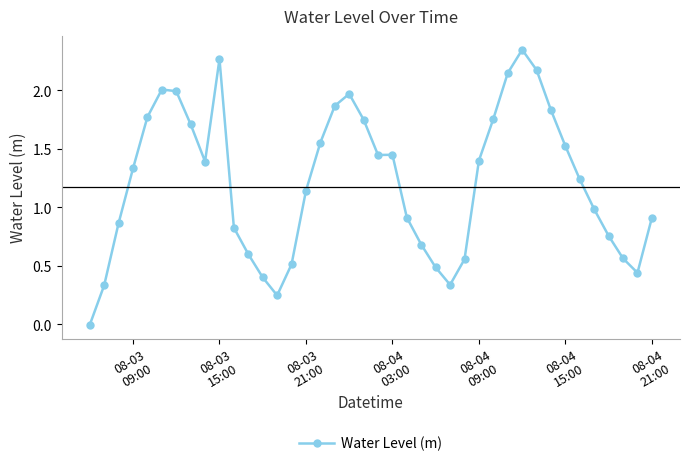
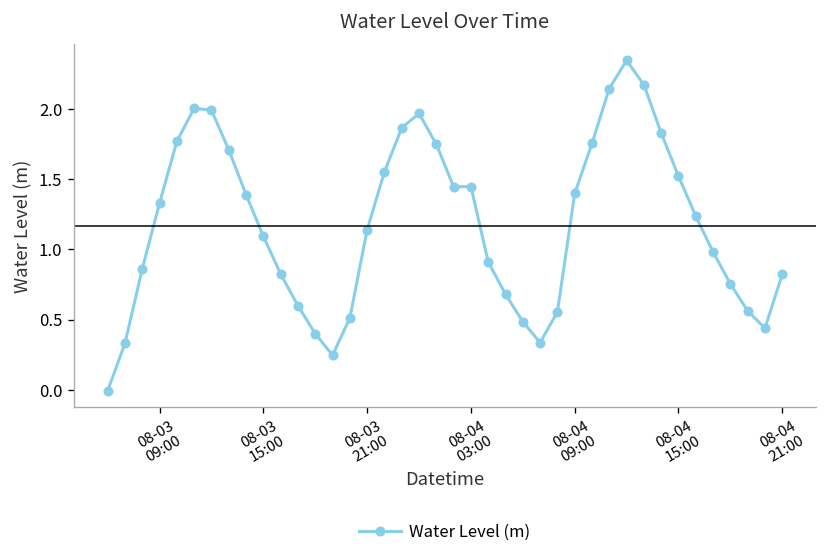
08-03 15:00: 2.27 -> 1.09
08-04 21:00: 0.91 -> 0.82
